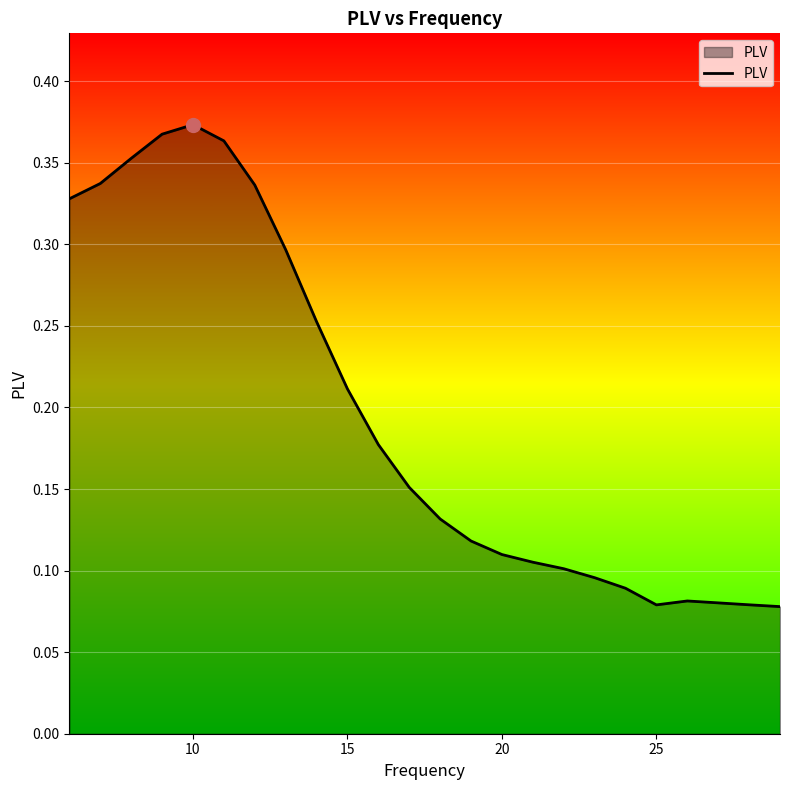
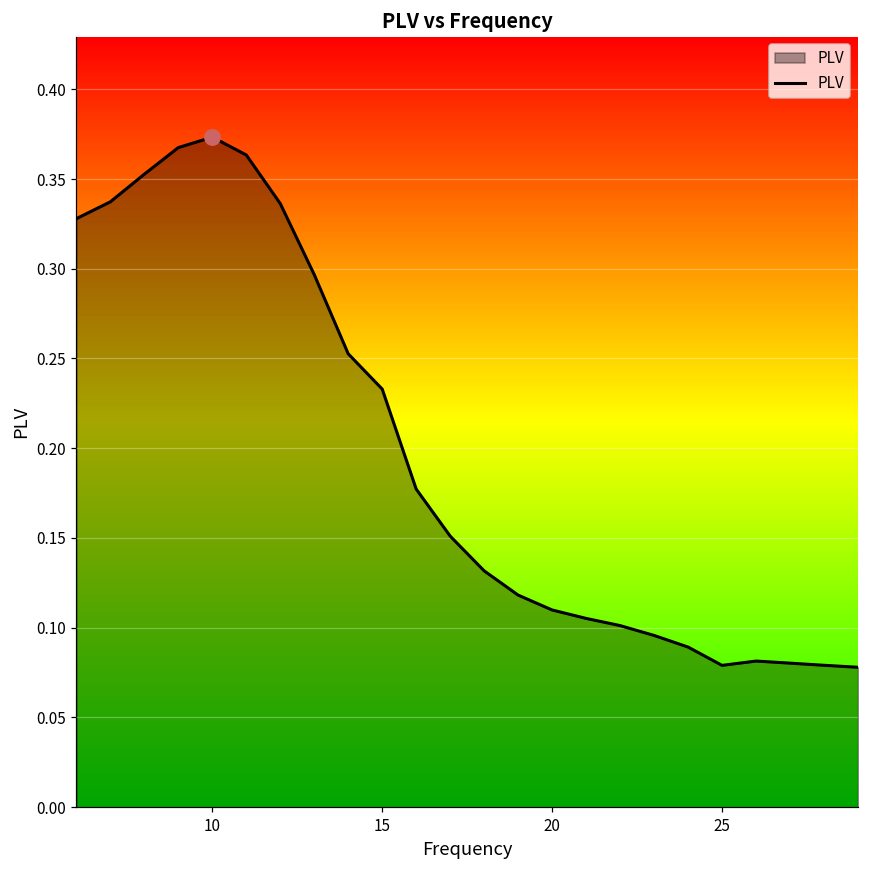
PLV, 15: 0.211 -> 0.233
